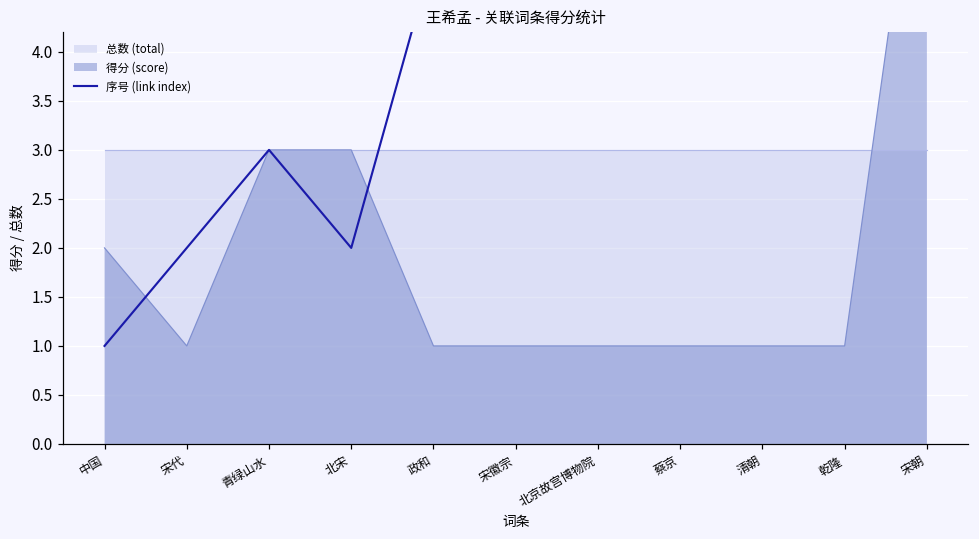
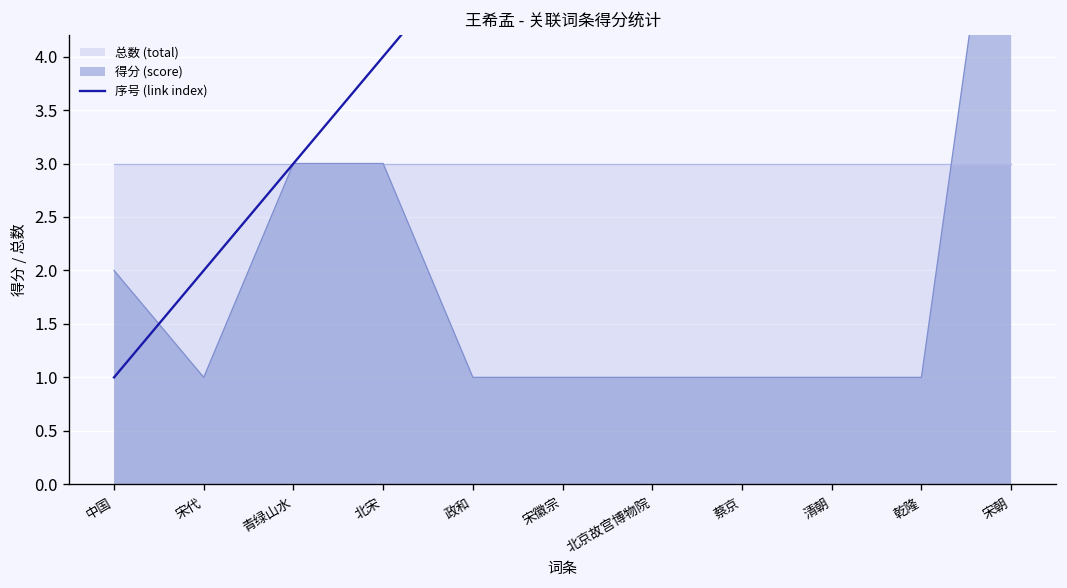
序号 (link index), 北宋: 2 -> 4
